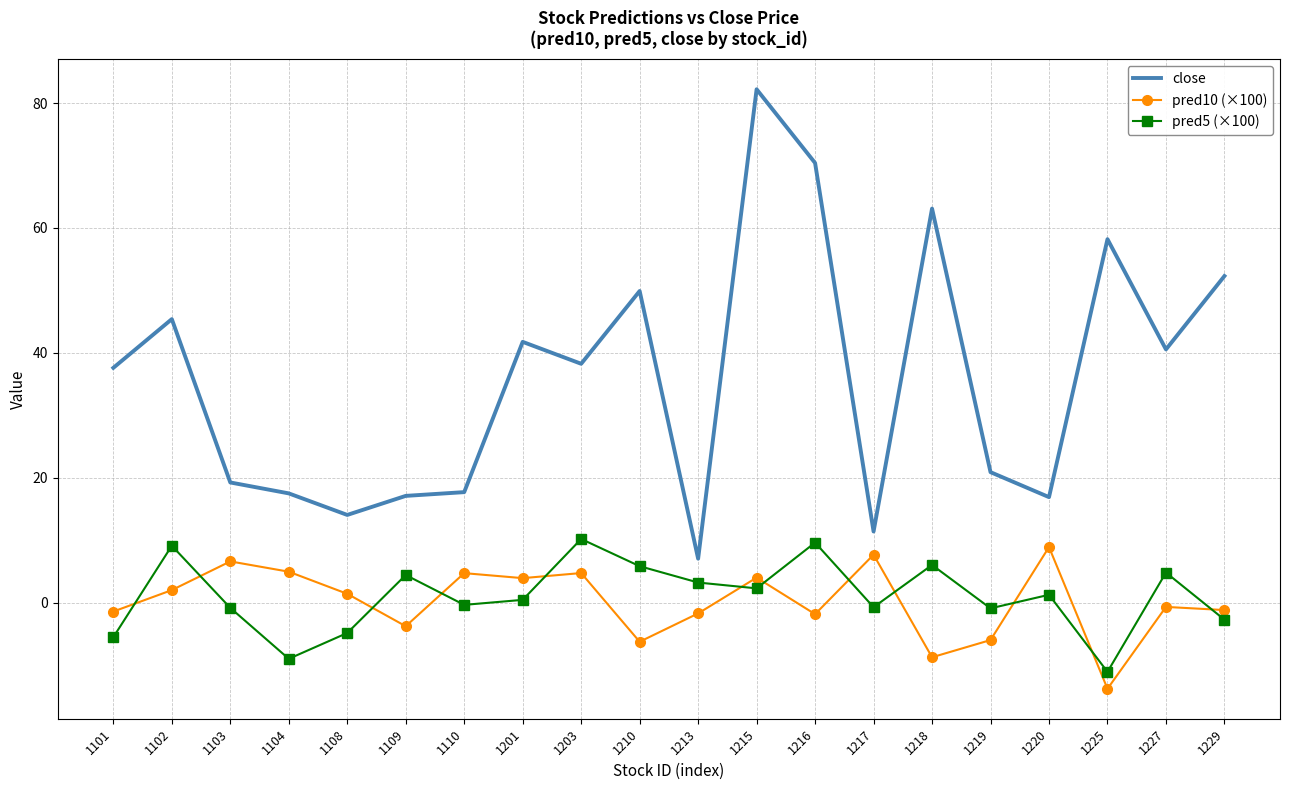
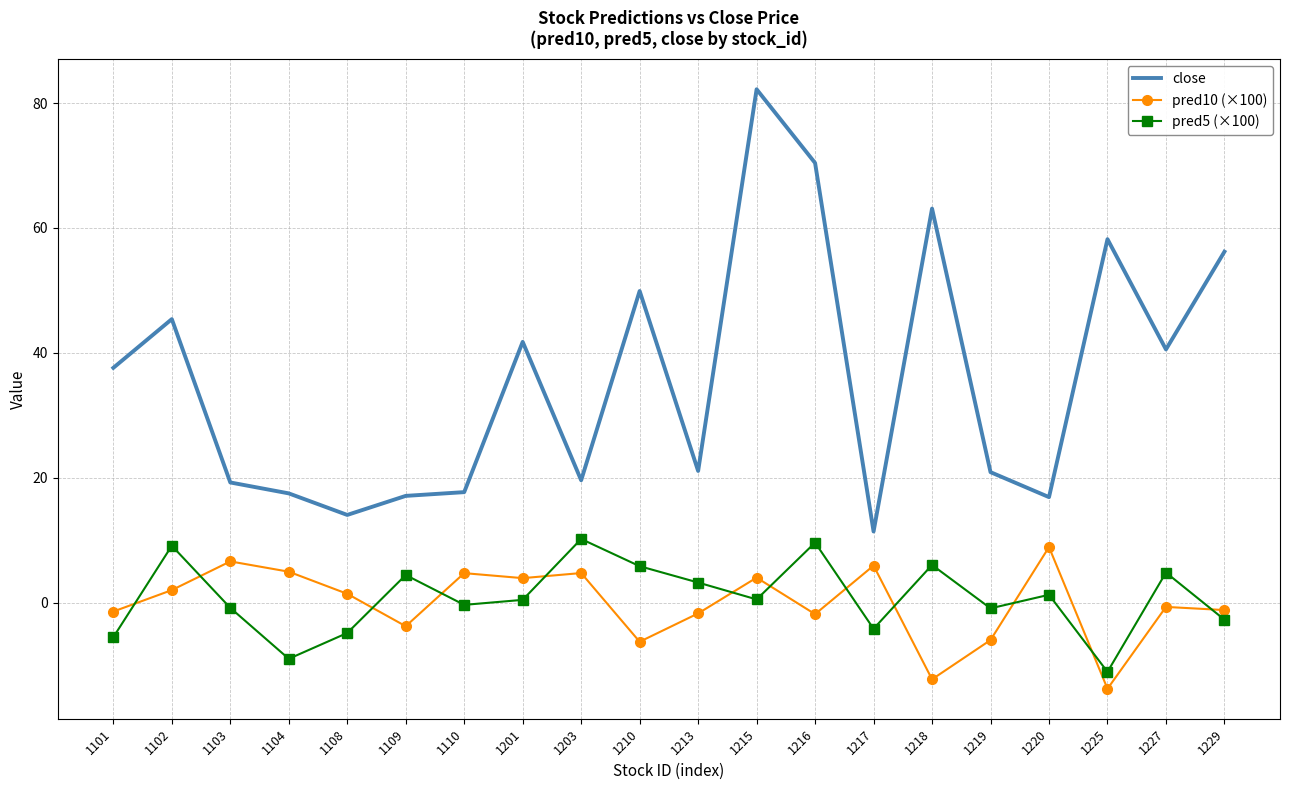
close, 1203: 38 -> 20
close, 1213: 7 -> 21
pred5 (×100), 1215: 2 -> 1
pred10 (×100), 1217: 8 -> 6
pred5 (×100), 1217: -1 -> -4
pred10 (×100), 1218: -9 -> -12
close, 1229: 52 -> 56
